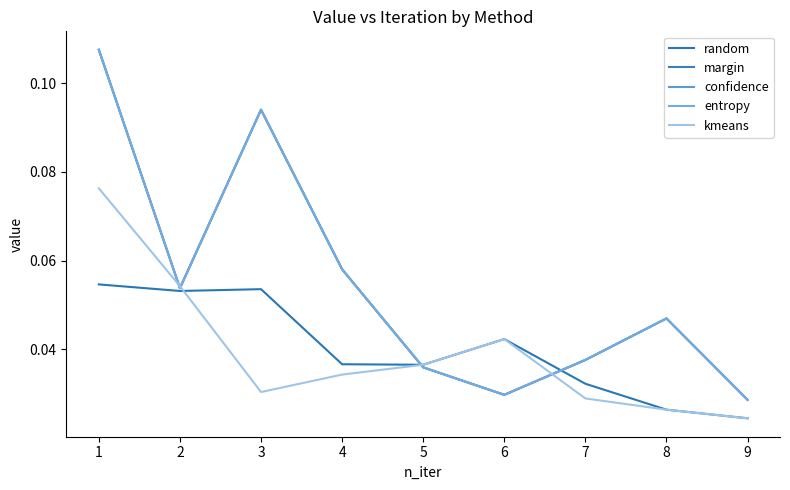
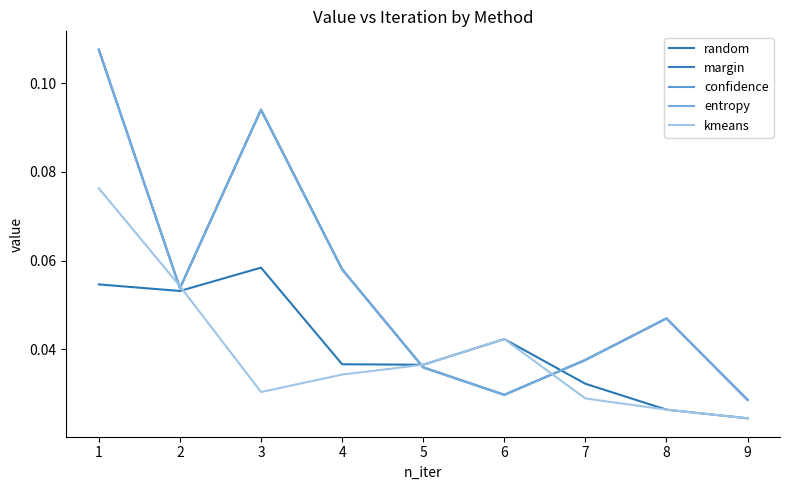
random, 3: 0.054 -> 0.058
